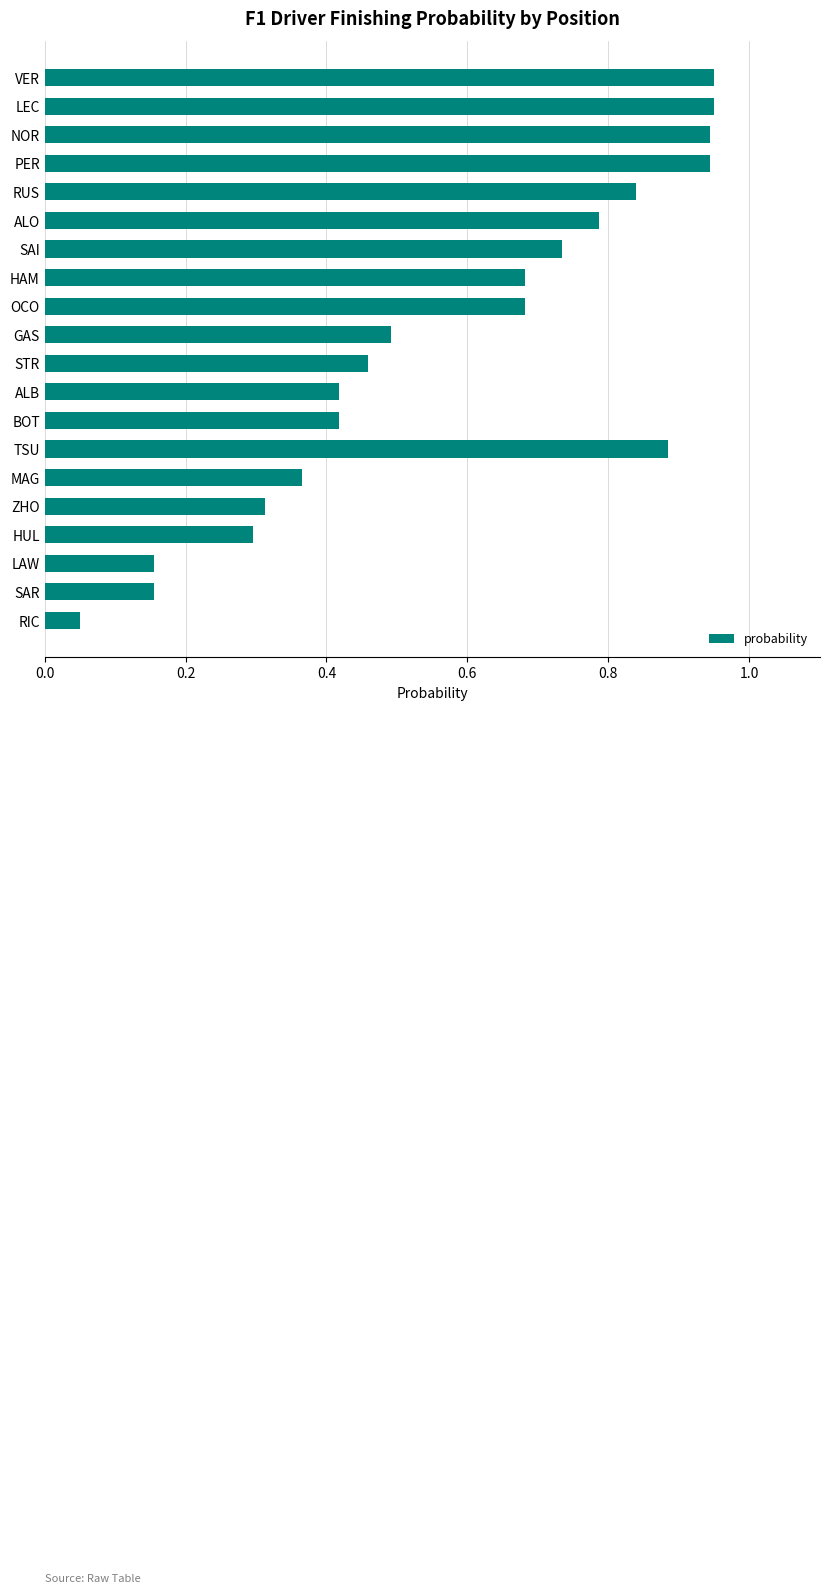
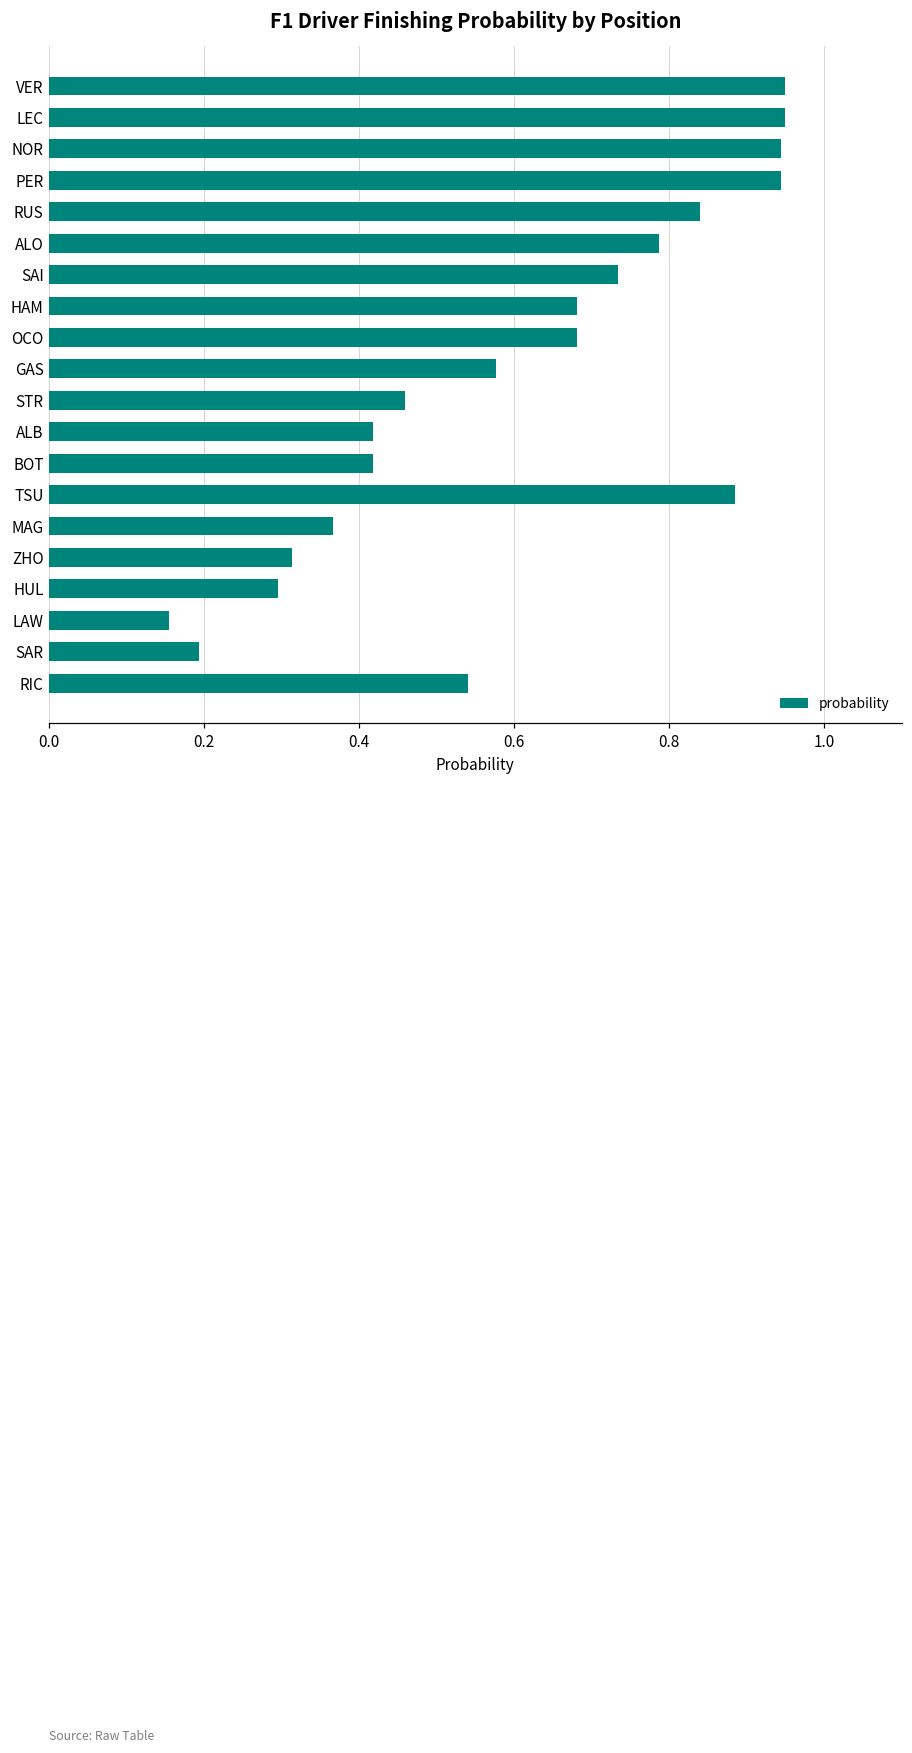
GAS: 0.49 -> 0.58
SAR: 0.16 -> 0.19
RIC: 0.05 -> 0.54
